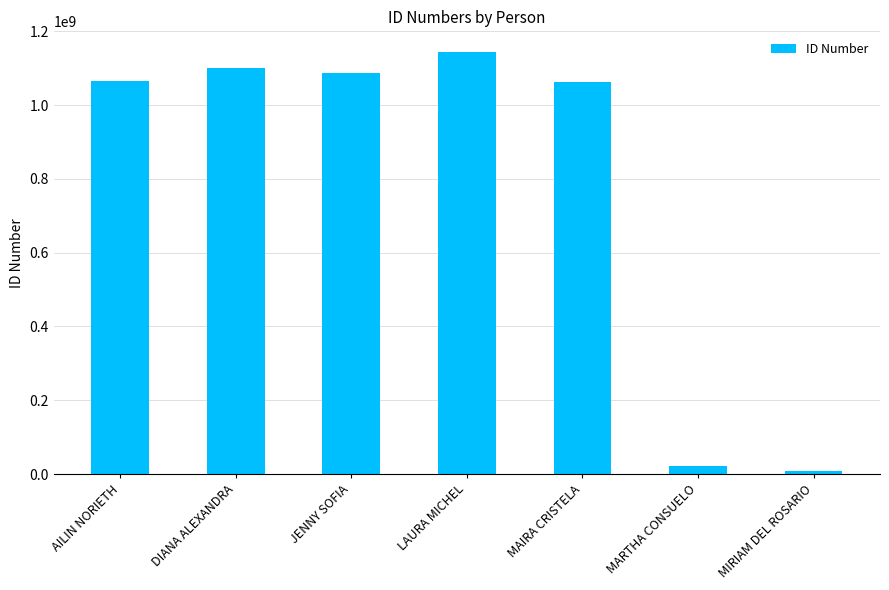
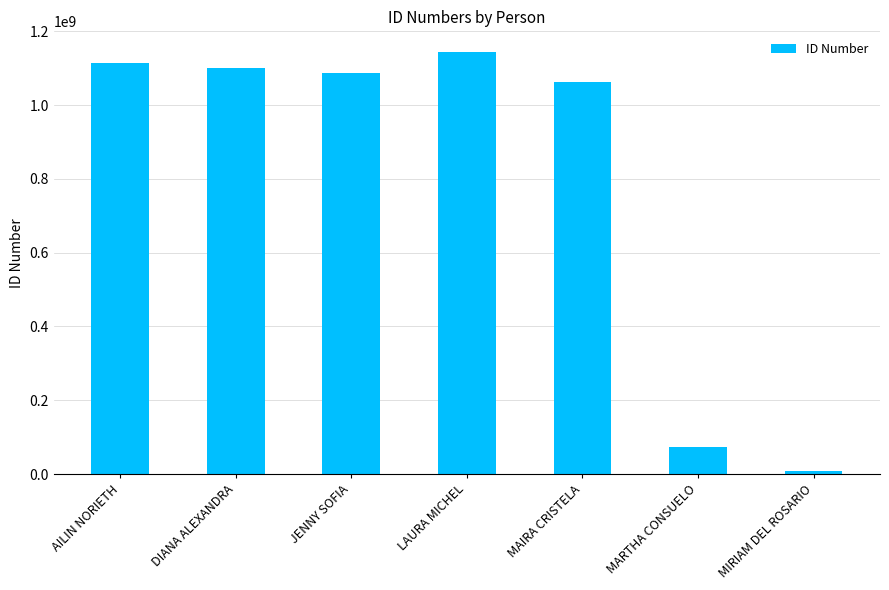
AILIN NORIETH: 1070000000 -> 1110000000
MARTHA CONSUELO: 20000000 -> 70000000
